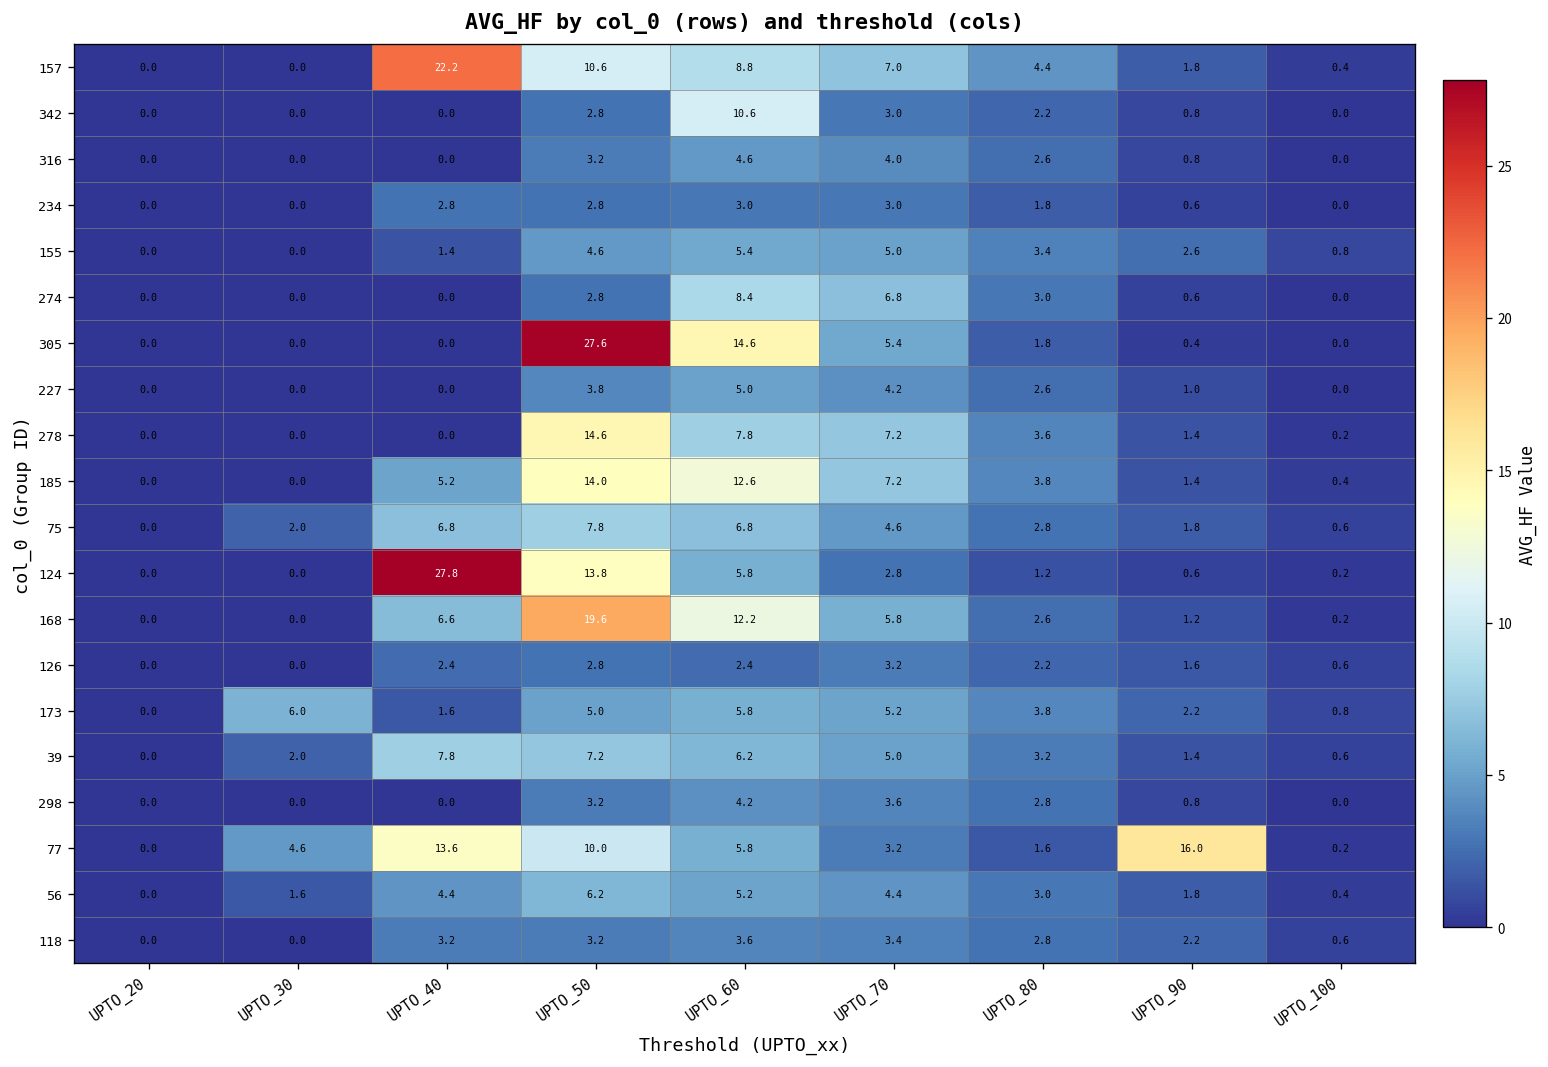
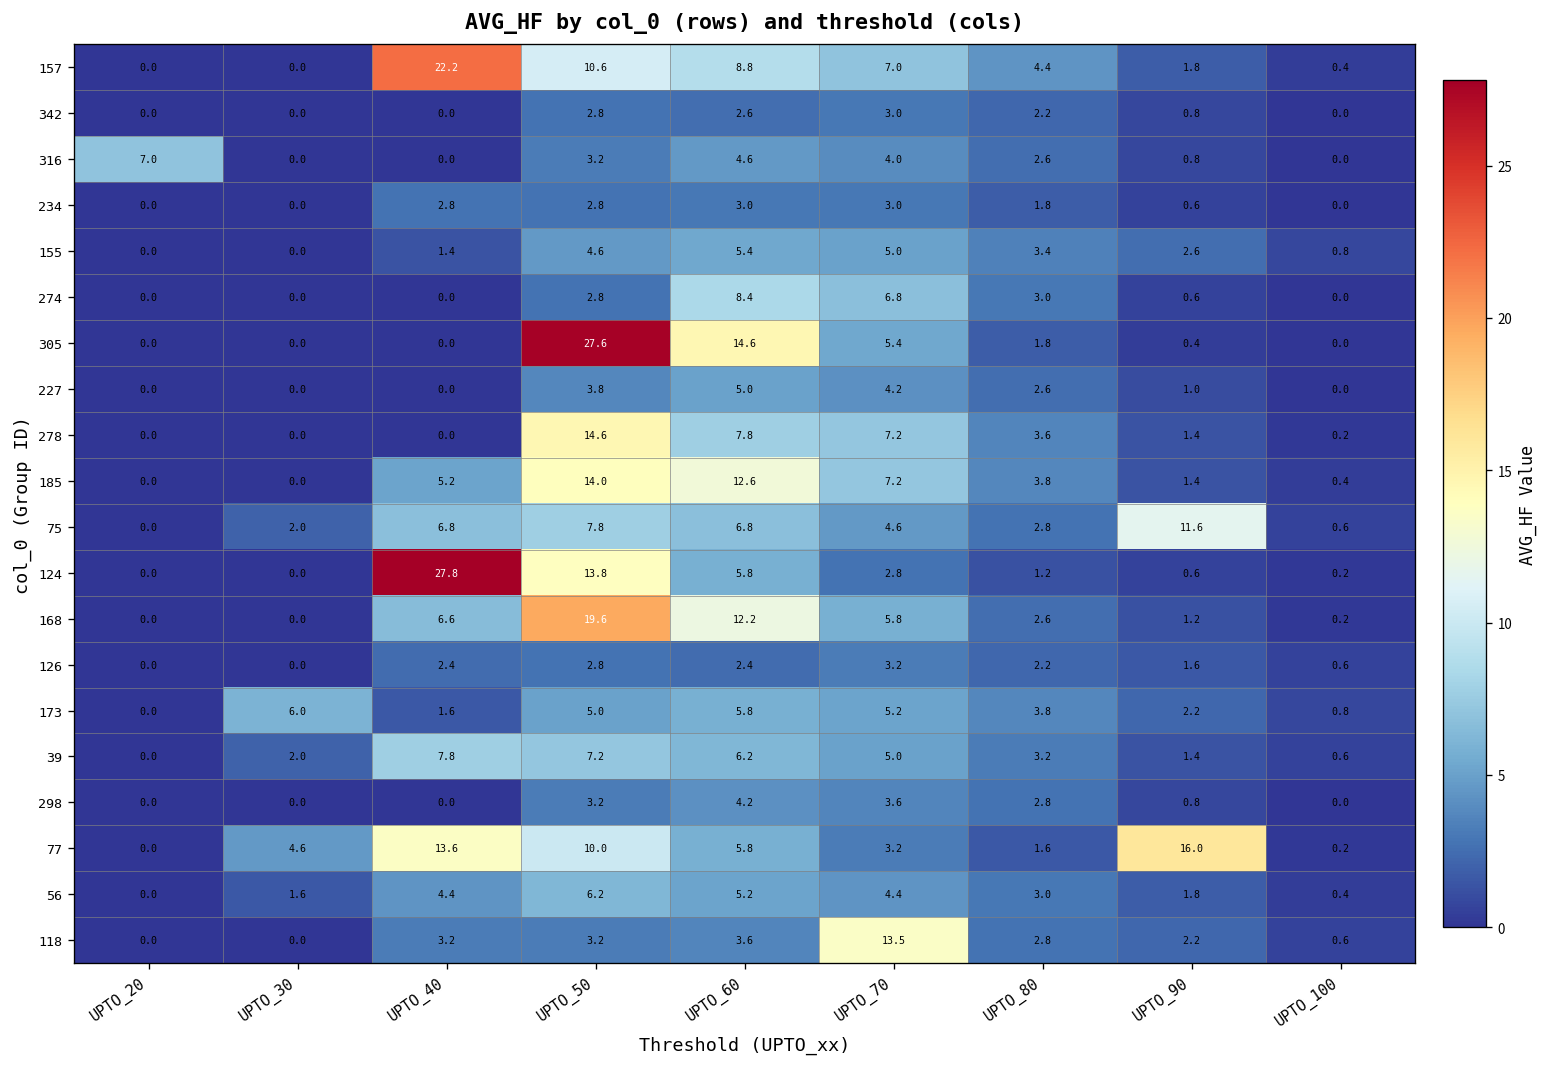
342, UPTO_60: 10.6 -> 2.6
316, UPTO_20: 0.0 -> 7.0
75, UPTO_90: 1.8 -> 11.6
118, UPTO_70: 3.4 -> 13.5
